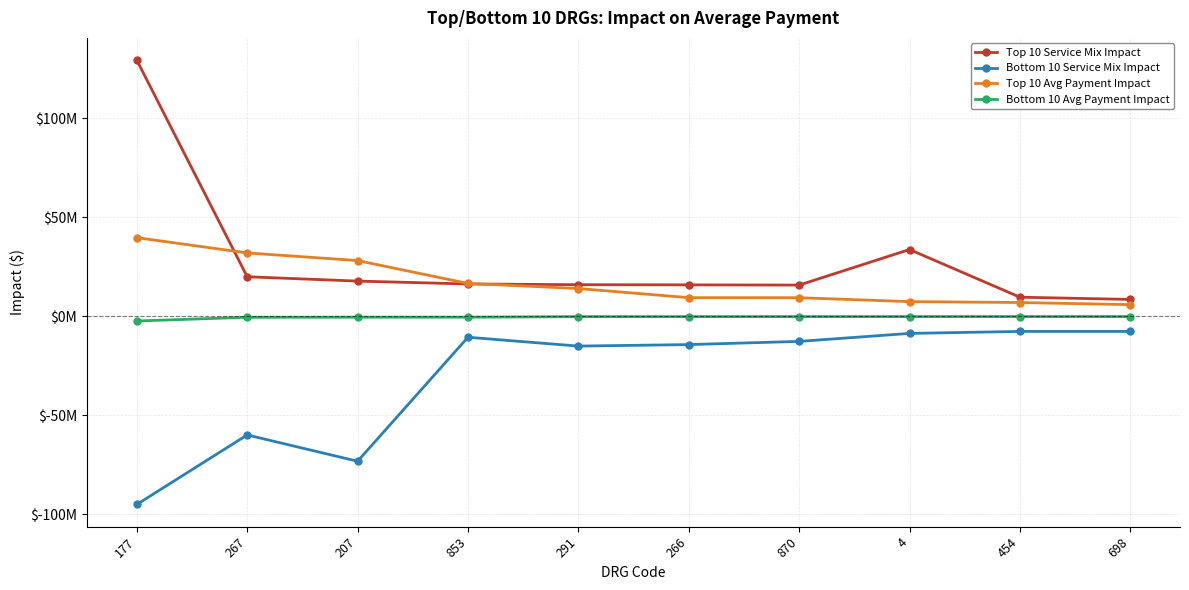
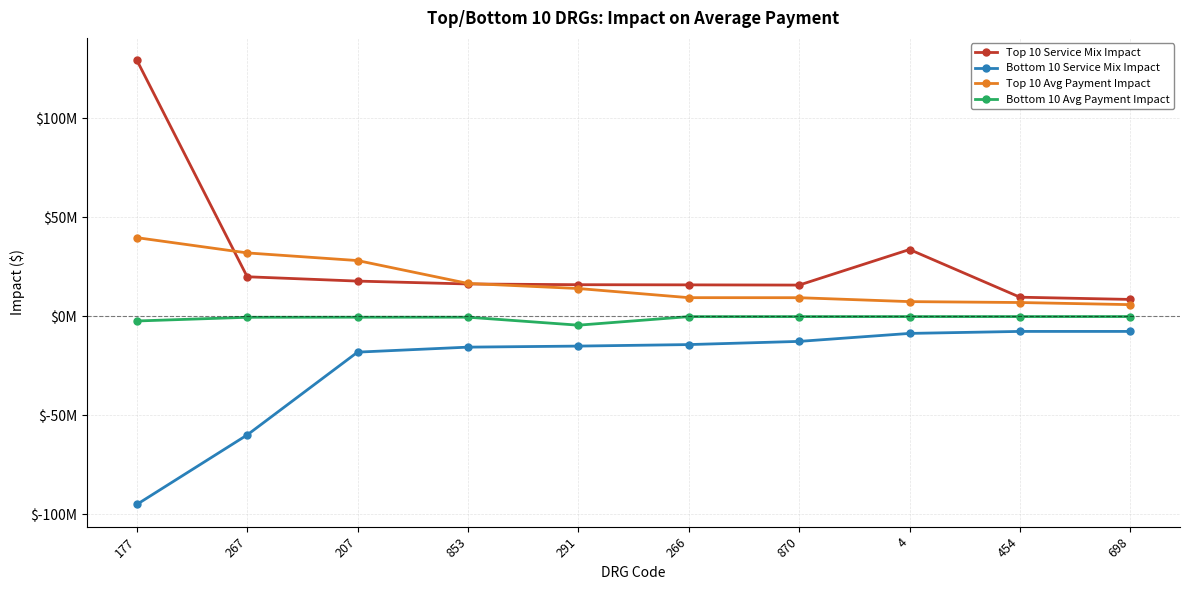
Bottom 10 Service Mix Impact, 207: $-73000000 -> $-18000000
Bottom 10 Service Mix Impact, 853: $-11000000 -> $-16000000
Bottom 10 Avg Payment Impact, 291: $0 -> $-4000000
